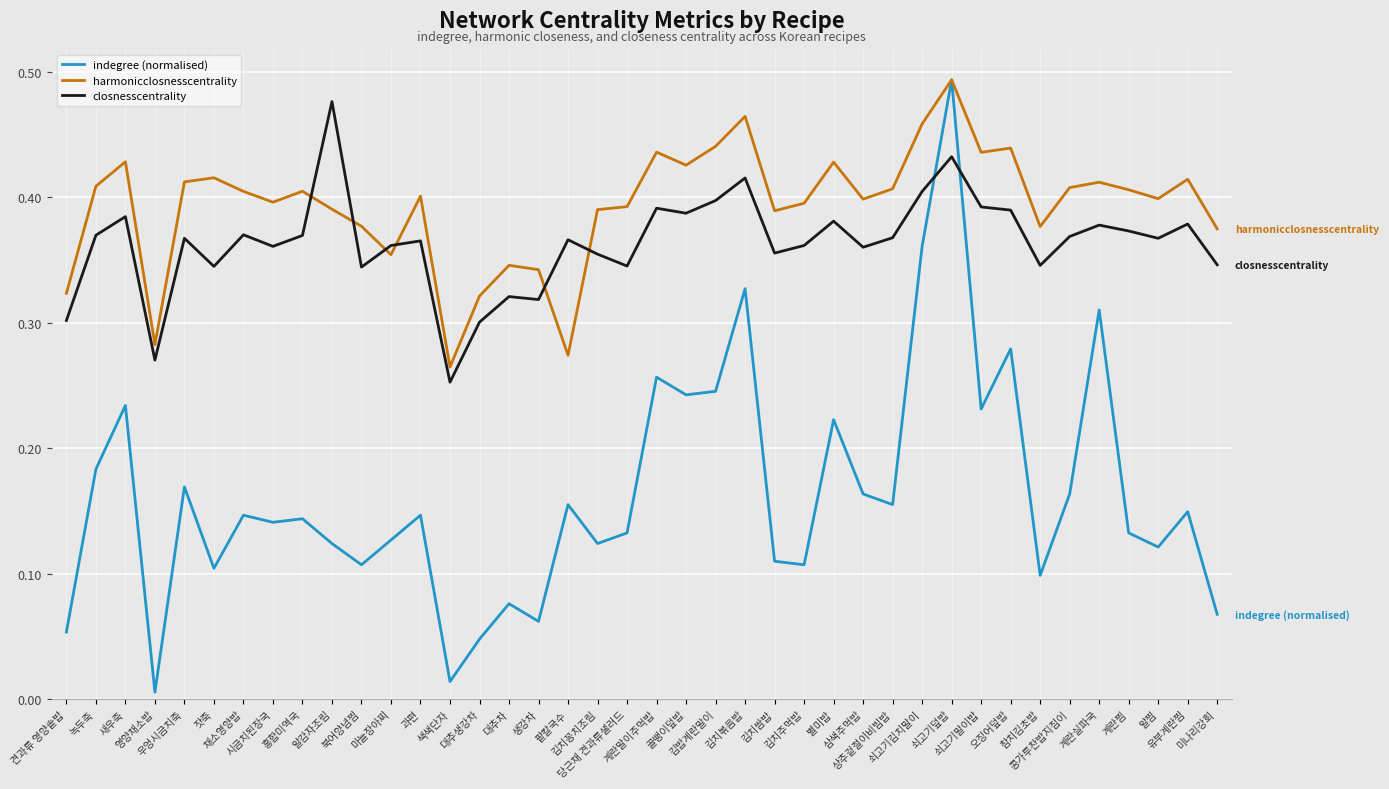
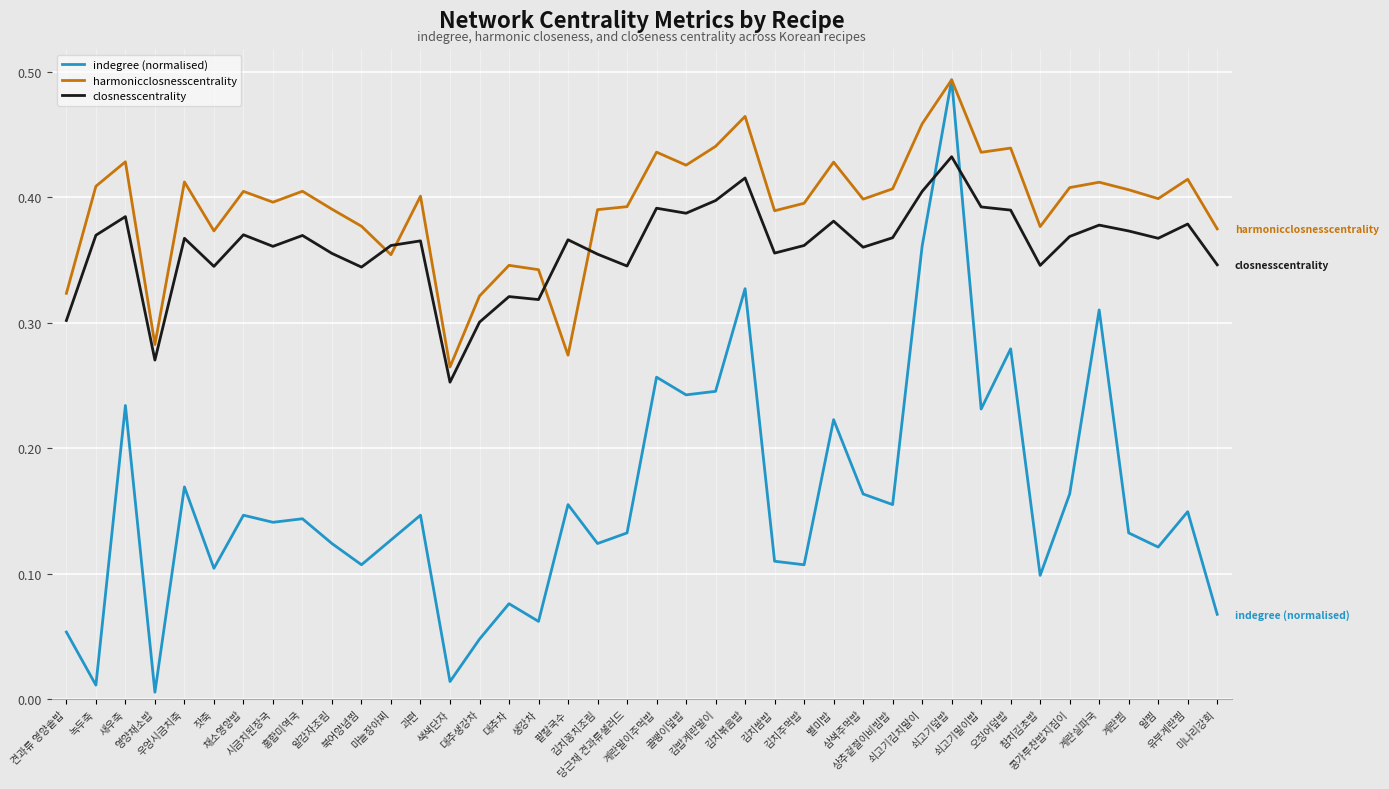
indegree (normalised), 녹두죽: 0.183 -> 0.011
harmonicclosnesscentrality, 잣죽: 0.416 -> 0.373
closnesscentrality, 알감자조림: 0.476 -> 0.355
